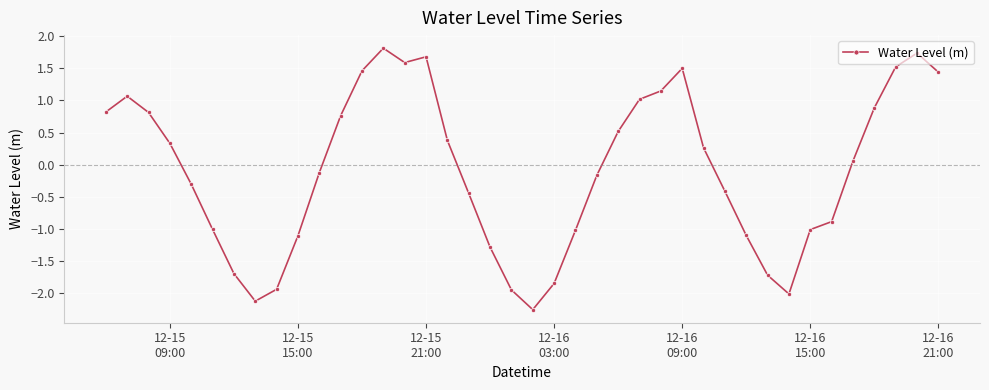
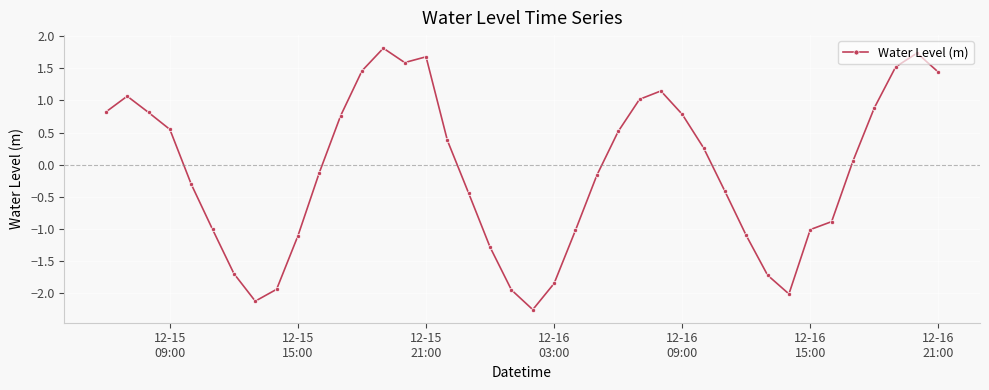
12-15 09:00: 0.3 -> 0.5
12-16 09:00: 1.5 -> 0.8
